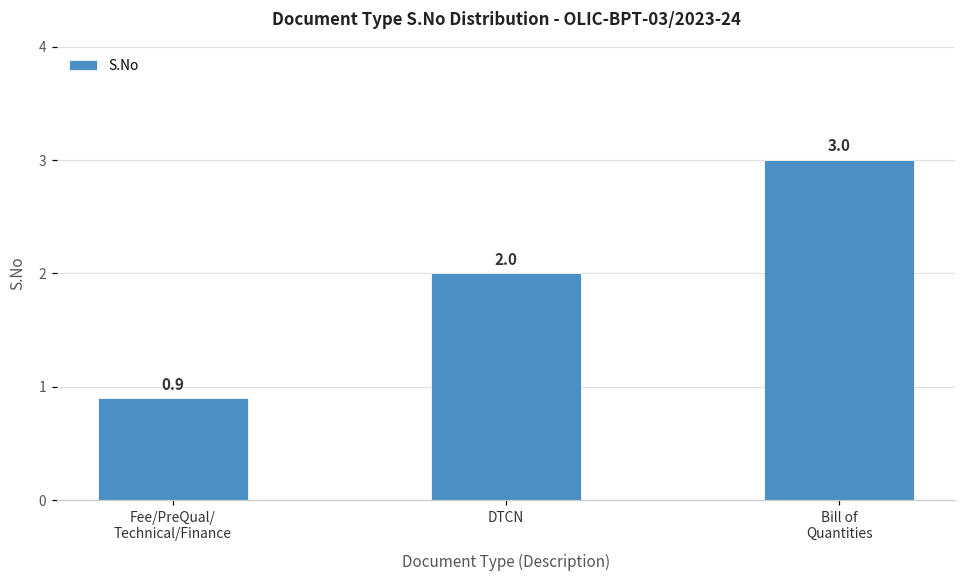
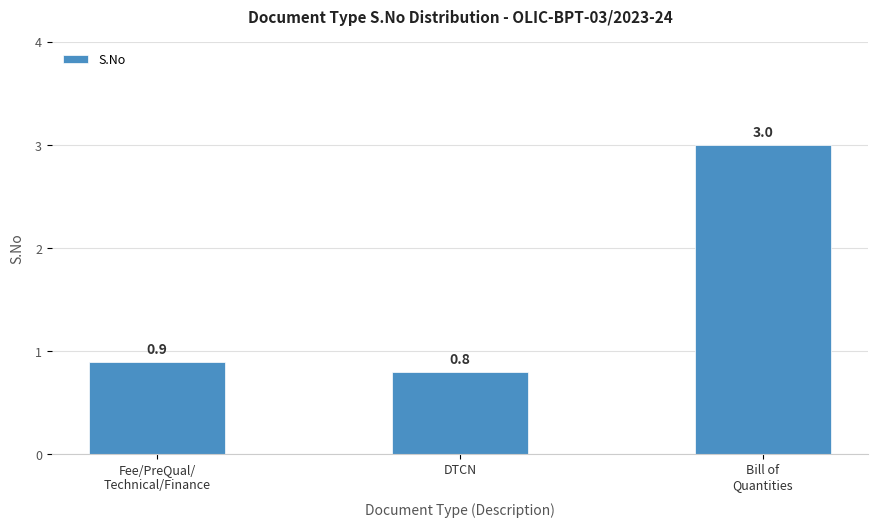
DTCN: 2.0 -> 0.8
